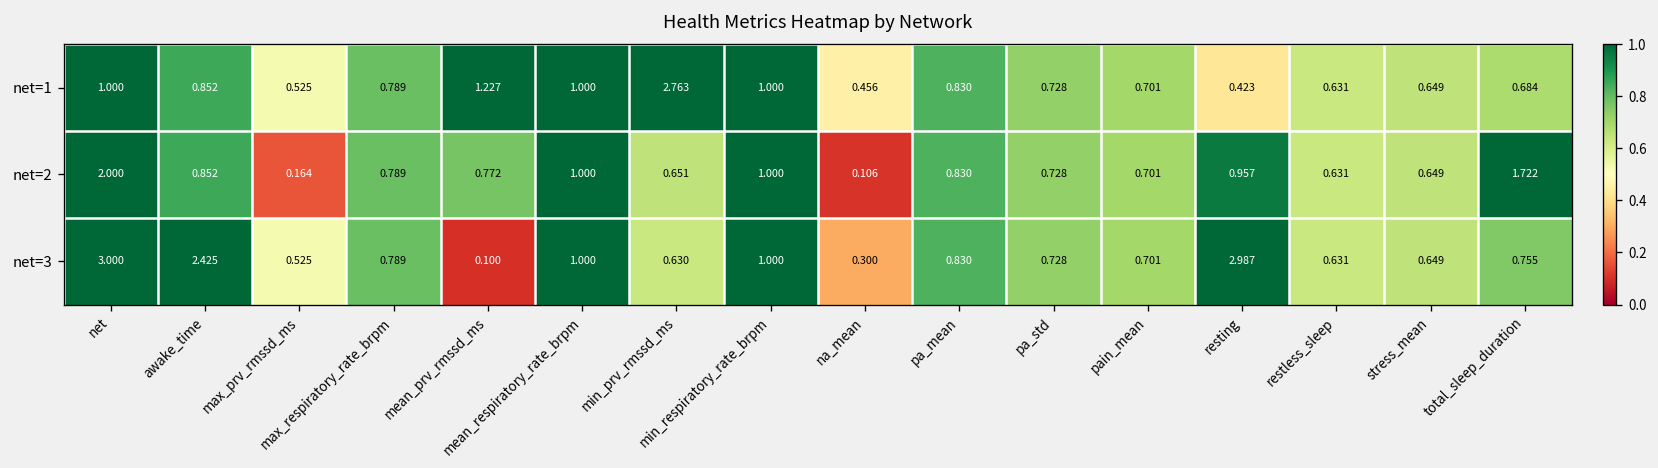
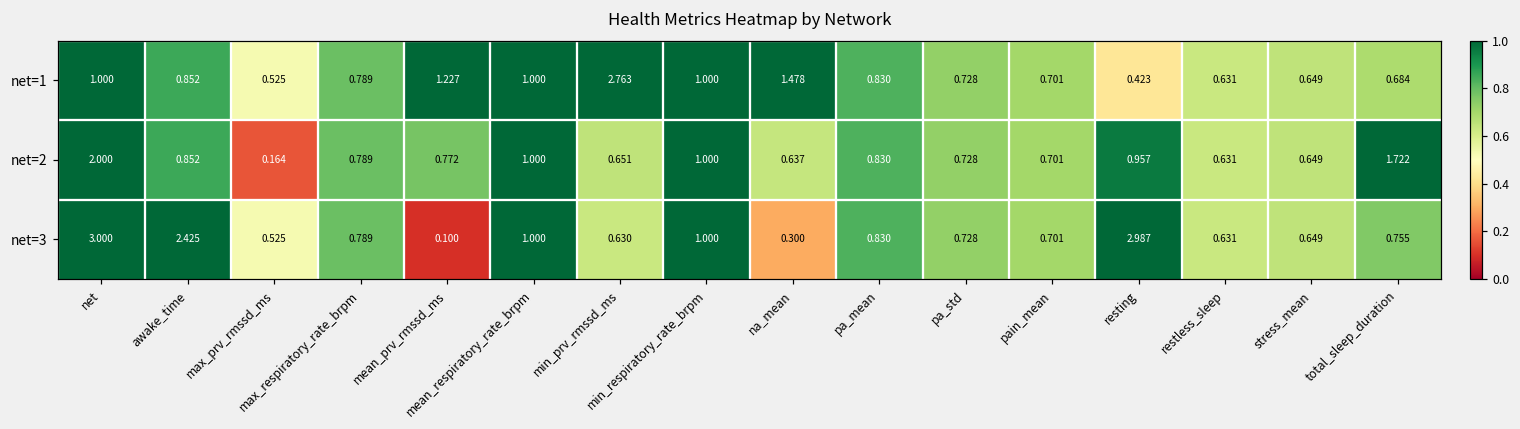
net=1, na_mean: 0.456 -> 1.478
net=2, na_mean: 0.106 -> 0.637
